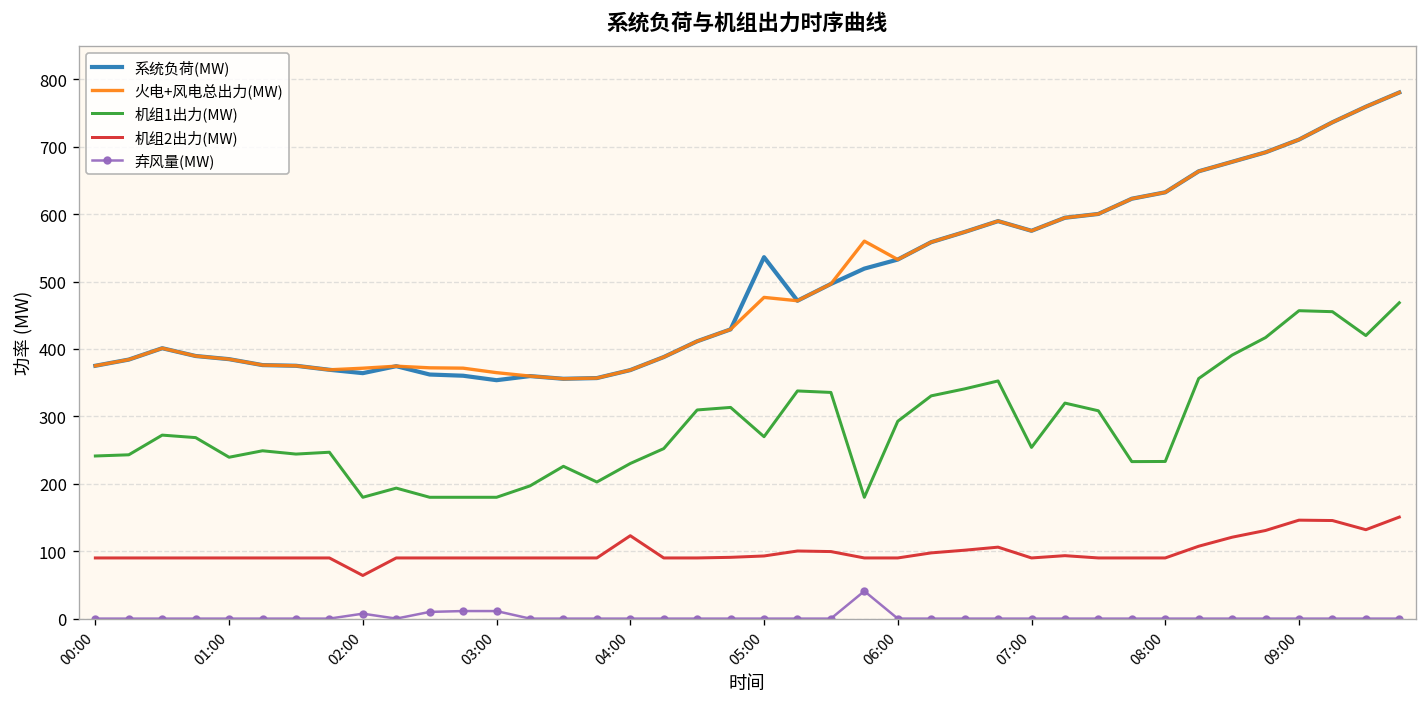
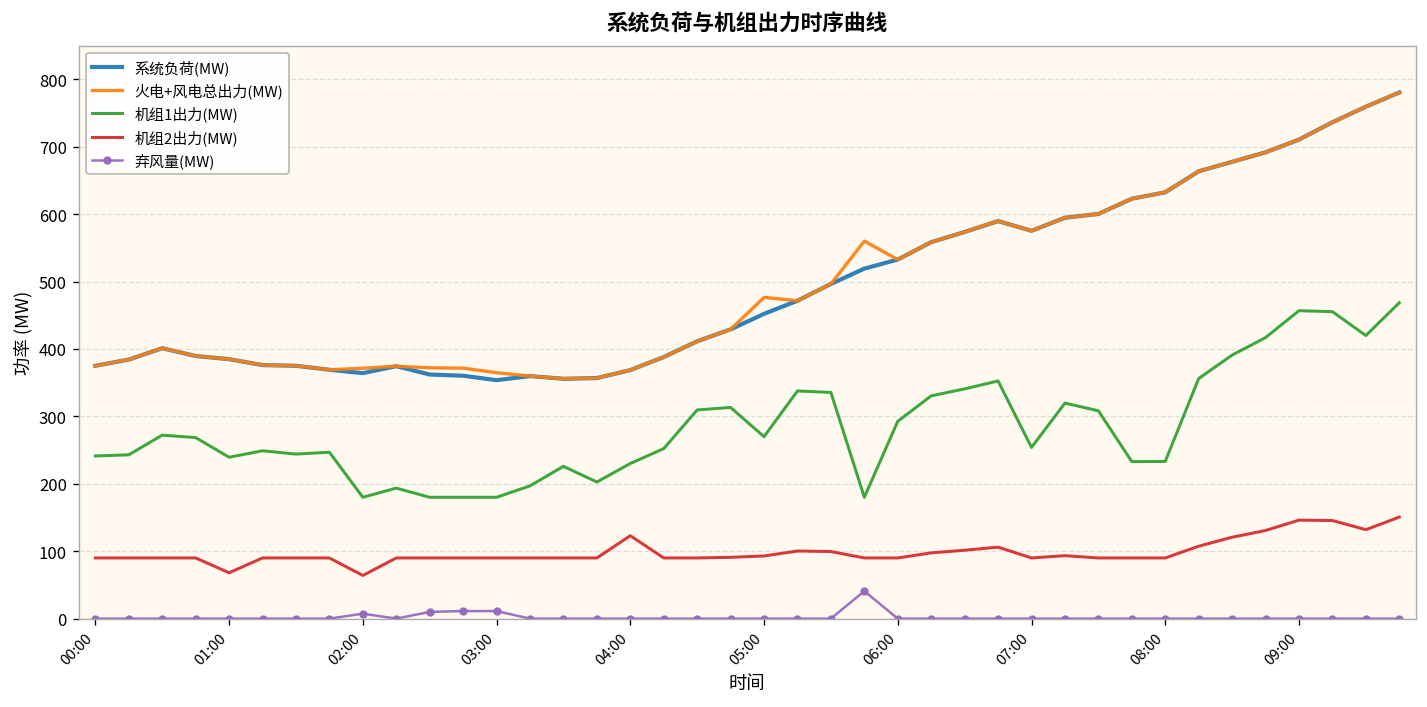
机组2出力(MW), 01:00: 90 -> 70
系统负荷(MW), 05:00: 540 -> 450
